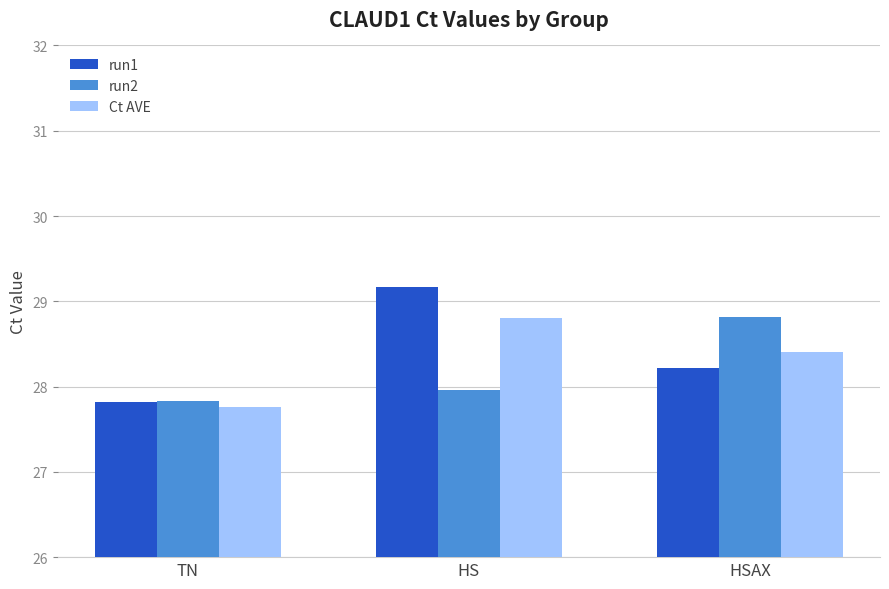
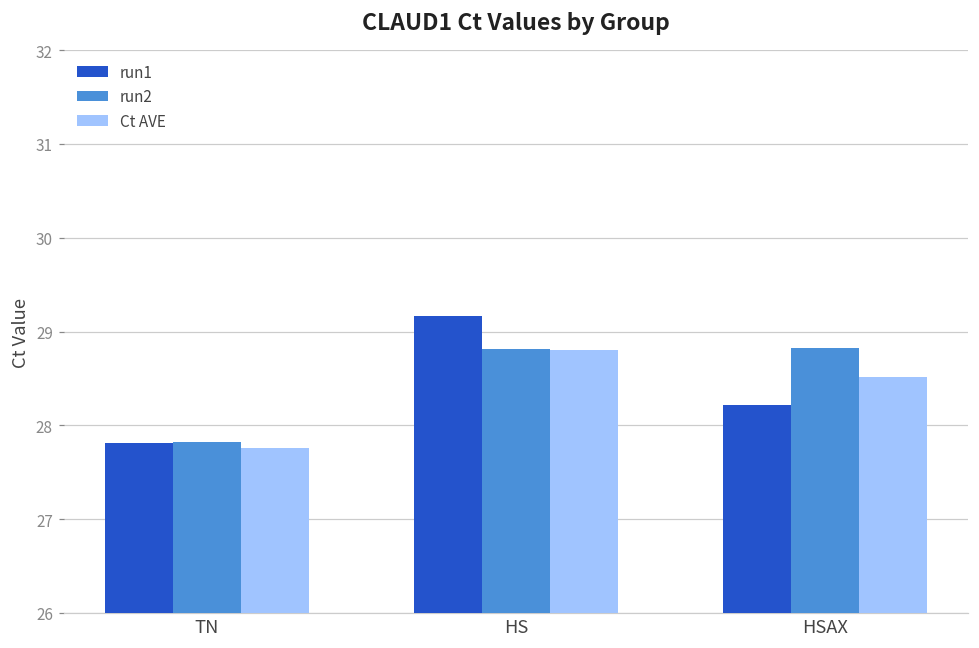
run2, HS: 28.0 -> 28.8
Ct AVE, HSAX: 28.4 -> 28.5
